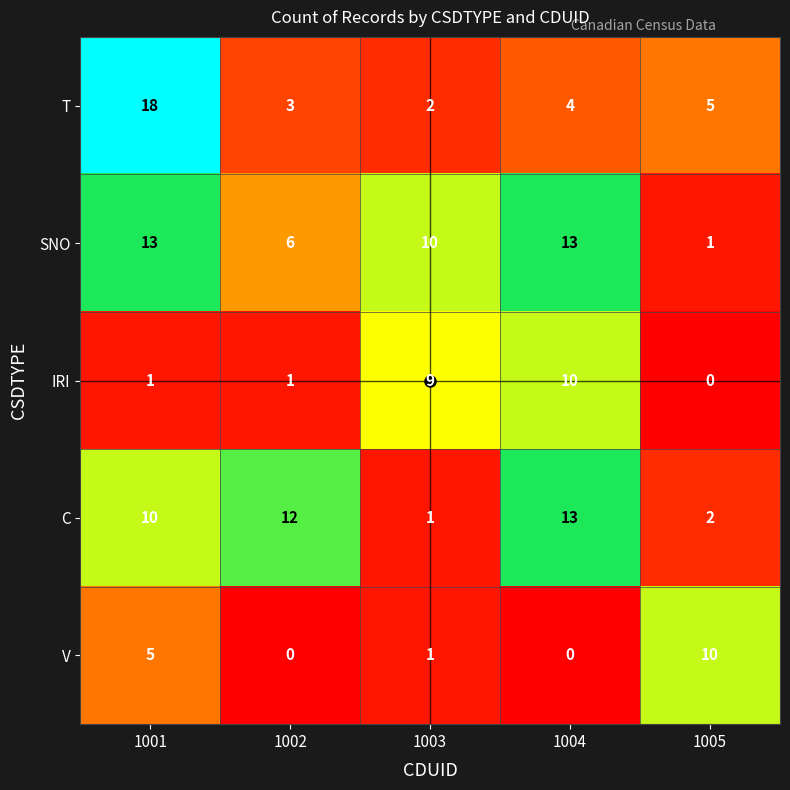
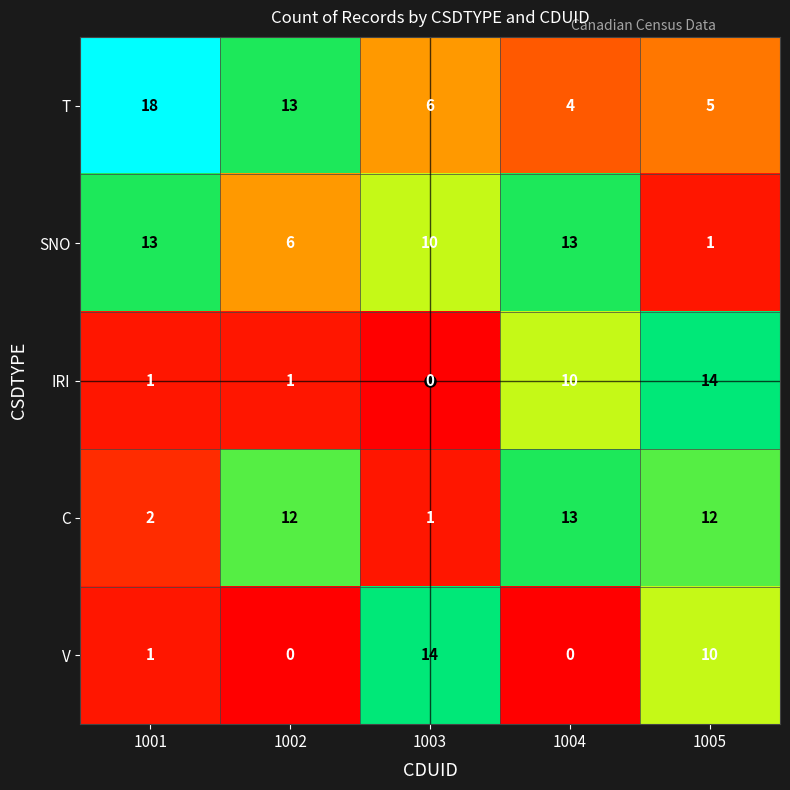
T, 1002: 3 -> 13
T, 1003: 2 -> 6
IRI, 1003: 9 -> 0
IRI, 1005: 0 -> 14
C, 1001: 10 -> 2
C, 1005: 2 -> 12
V, 1001: 5 -> 1
V, 1003: 1 -> 14
